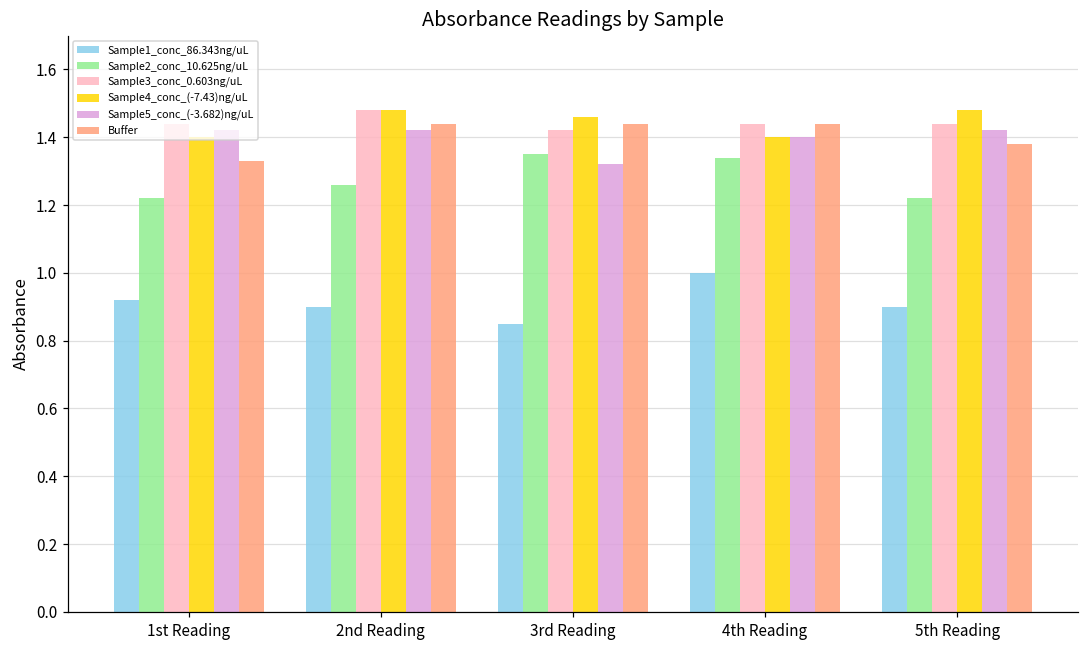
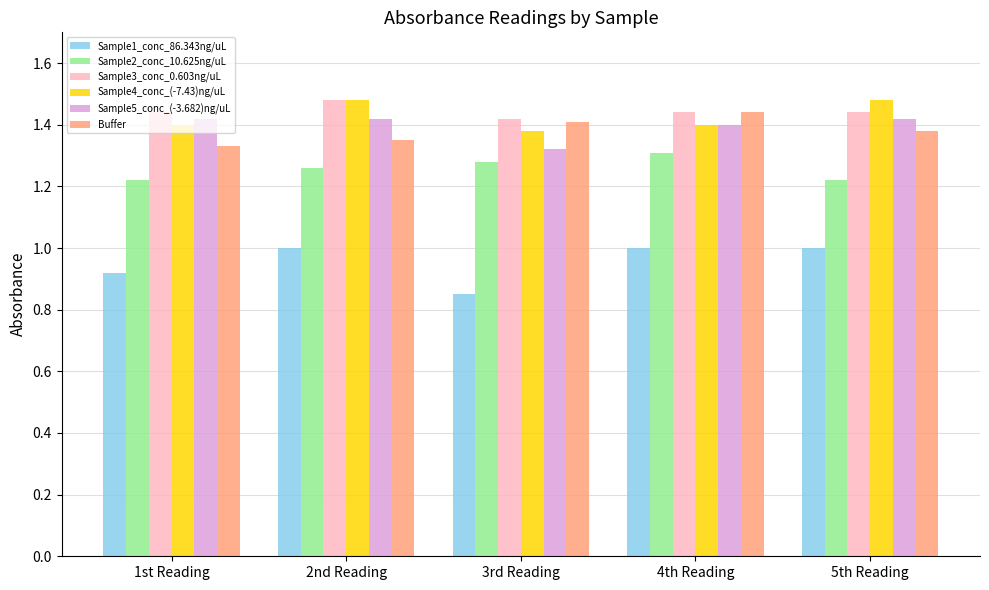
Sample1_conc_86.343ng/uL, 2nd Reading: 0.9 -> 1.0
Buffer, 2nd Reading: 1.44 -> 1.35
Sample2_conc_10.625ng/uL, 3rd Reading: 1.35 -> 1.28
Sample4_conc_(-7.43)ng/uL, 3rd Reading: 1.46 -> 1.38
Buffer, 3rd Reading: 1.44 -> 1.41
Sample2_conc_10.625ng/uL, 4th Reading: 1.34 -> 1.31
Sample1_conc_86.343ng/uL, 5th Reading: 0.9 -> 1.0
